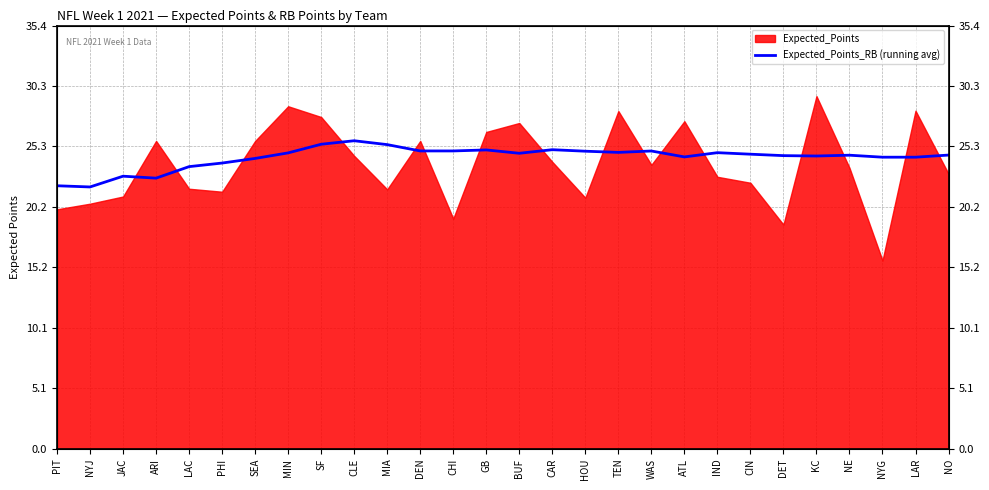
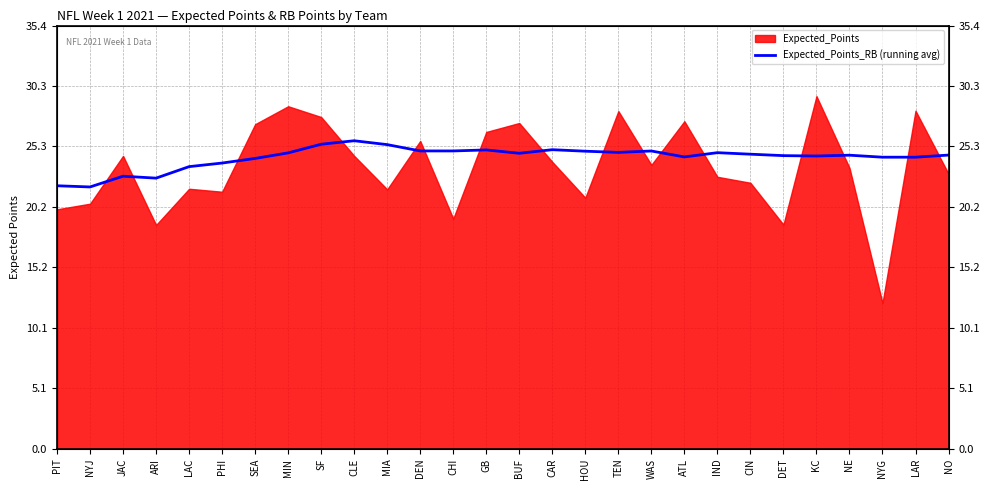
Expected_Points, JAC: 21.1 -> 24.5
Expected_Points, ARI: 25.8 -> 18.7
Expected_Points, SEA: 25.8 -> 27.2
Expected_Points, NYG: 15.8 -> 12.2
